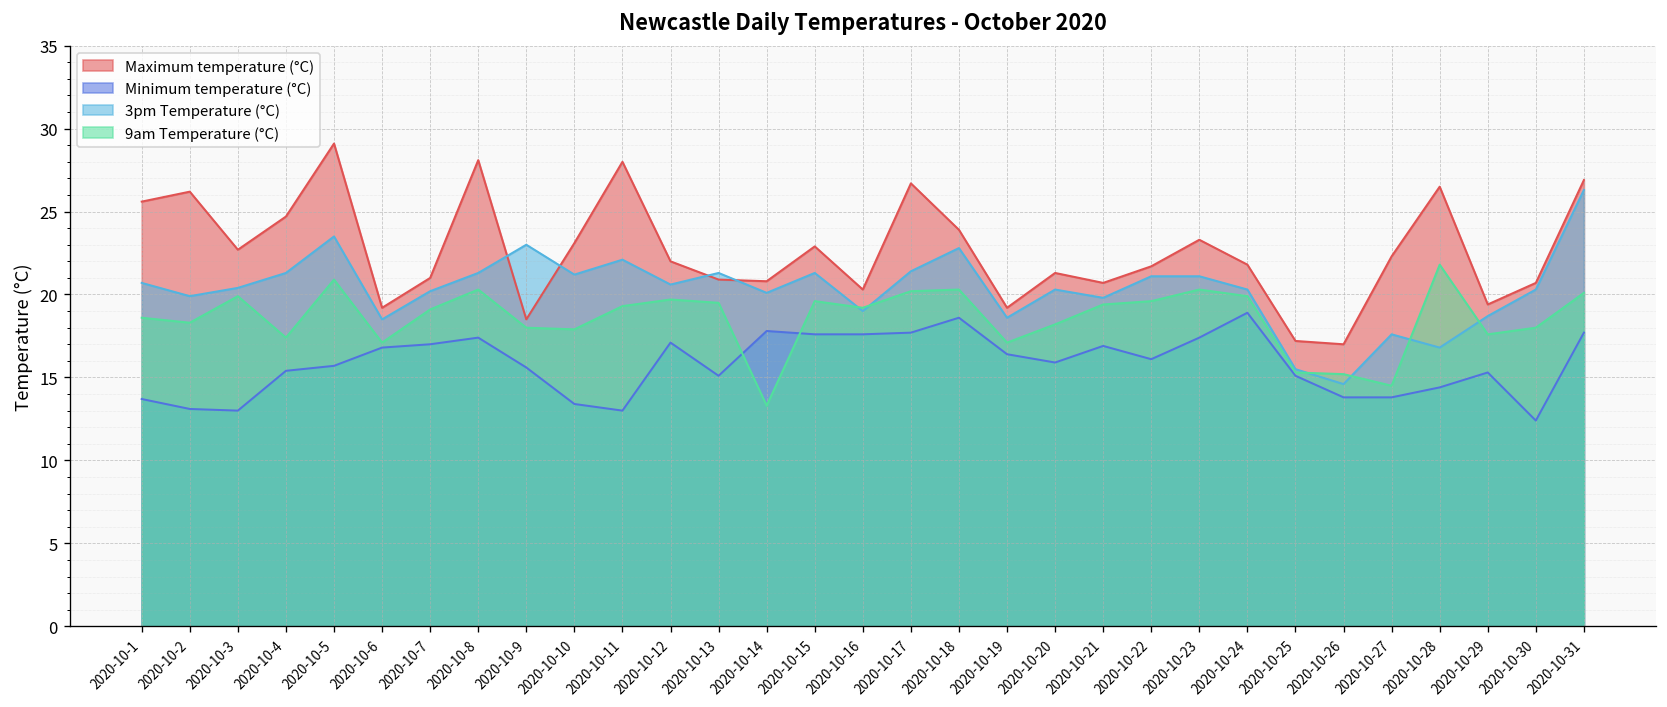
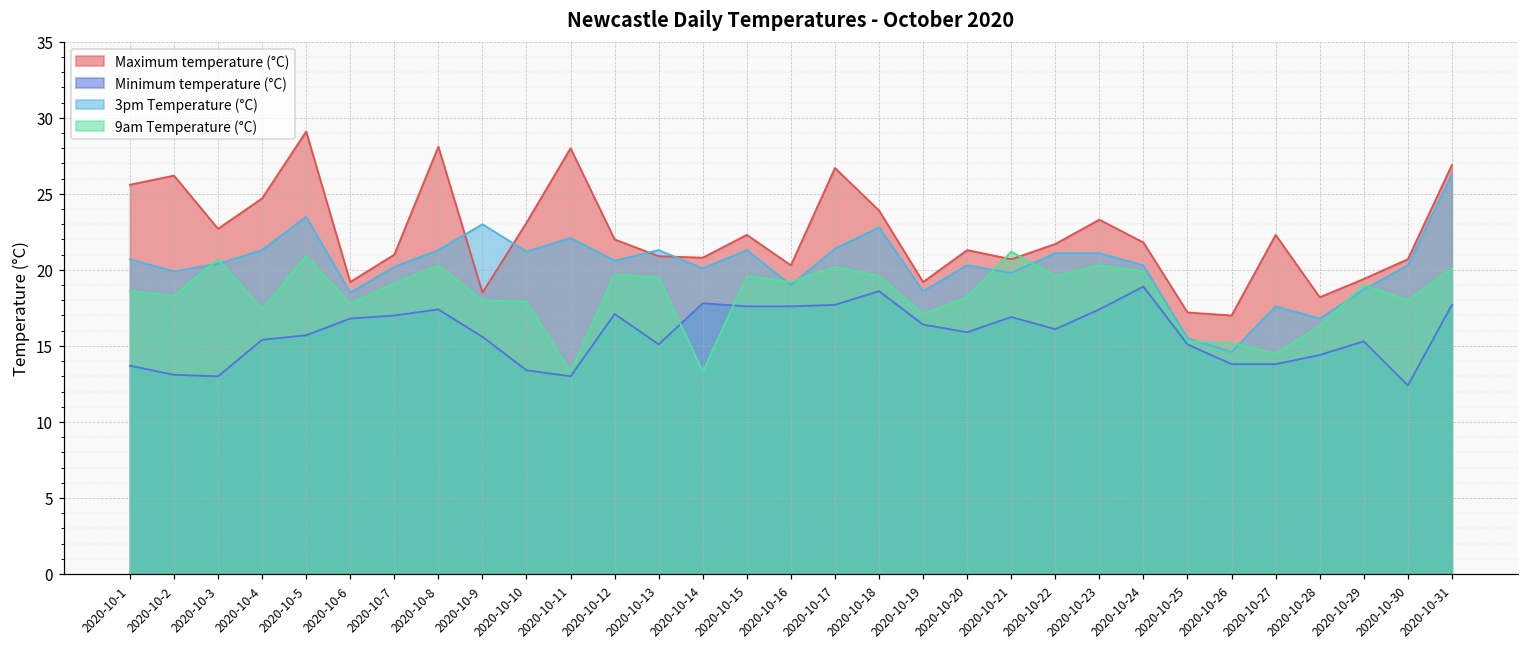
9am Temperature (°C), 2020-10-3: 19.9 -> 20.7
9am Temperature (°C), 2020-10-6: 17.1 -> 17.8
9am Temperature (°C), 2020-10-11: 19.3 -> 13.3
Maximum temperature (°C), 2020-10-15: 22.9 -> 22.3
9am Temperature (°C), 2020-10-18: 20.3 -> 19.6
9am Temperature (°C), 2020-10-21: 19.4 -> 21.2
Maximum temperature (°C), 2020-10-28: 26.5 -> 18.2
9am Temperature (°C), 2020-10-28: 21.8 -> 16.3
9am Temperature (°C), 2020-10-29: 17.6 -> 19.0
